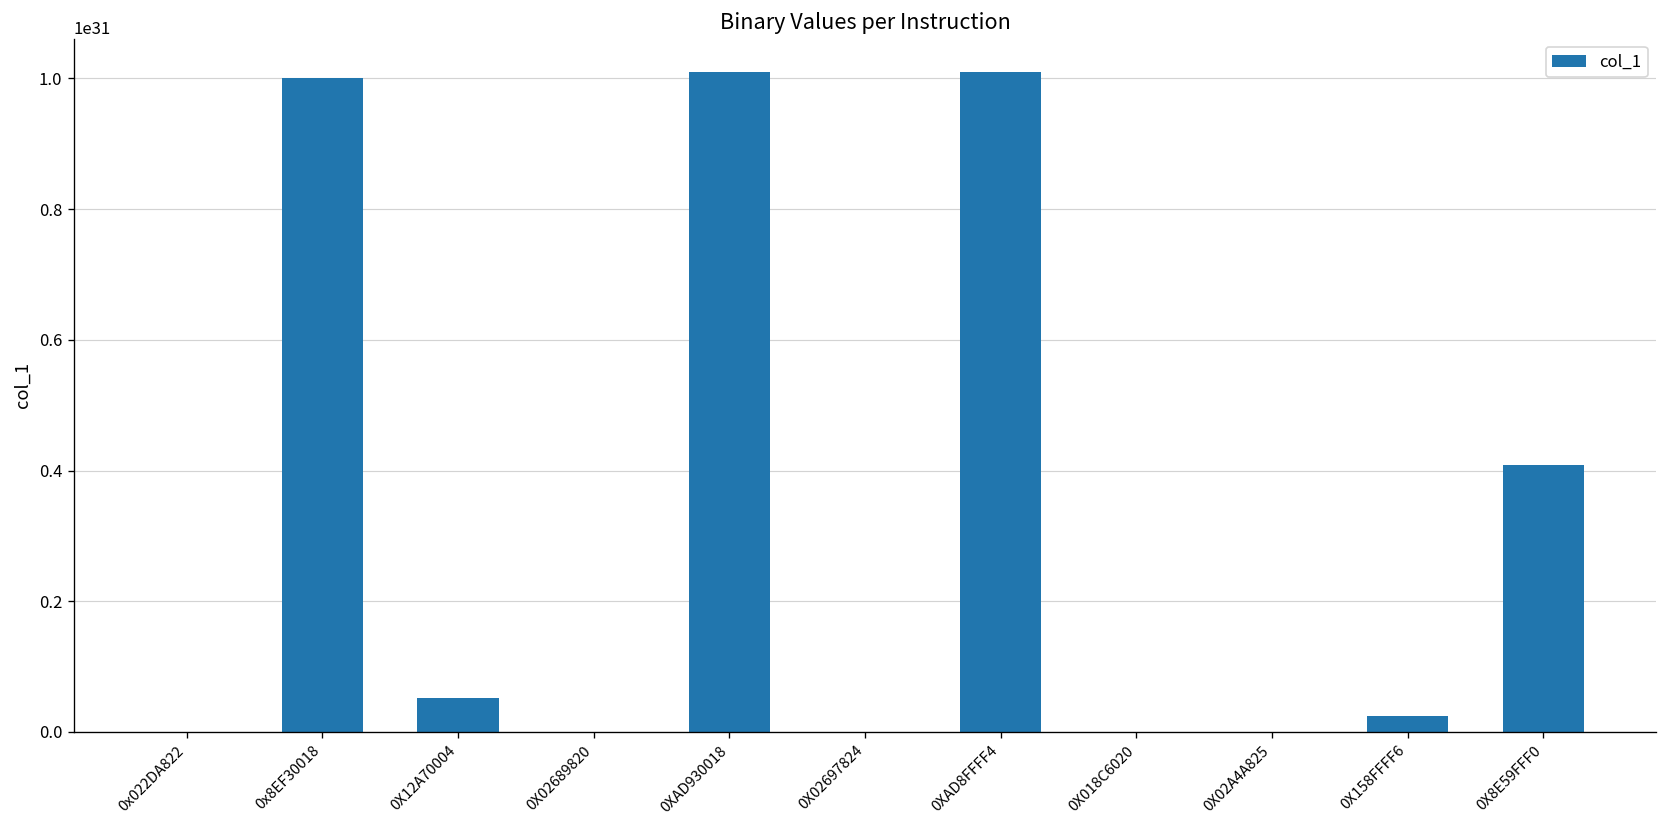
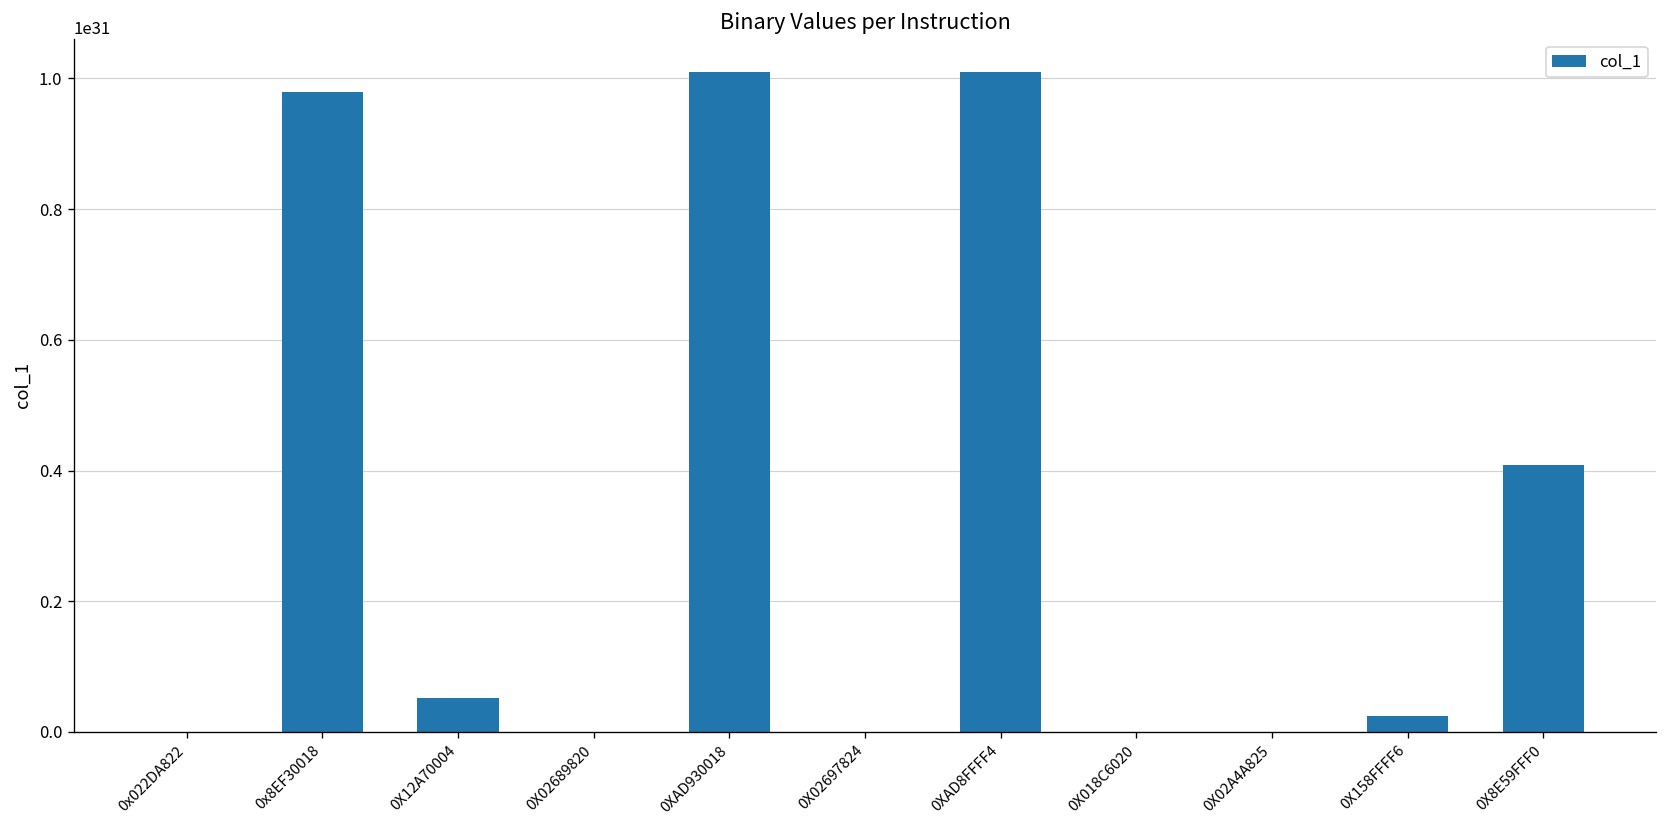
0x8EF30018: 10000000000000000000000000000000 -> 9800000000000000000000000000000
